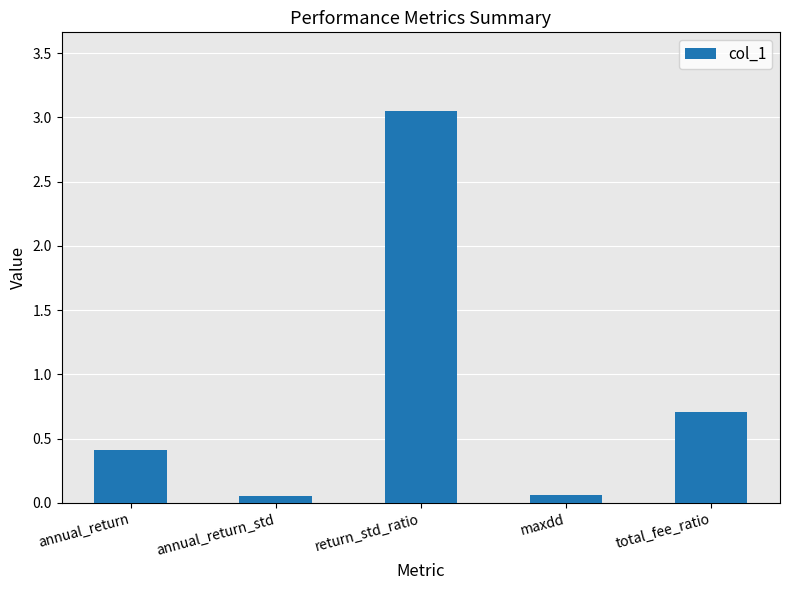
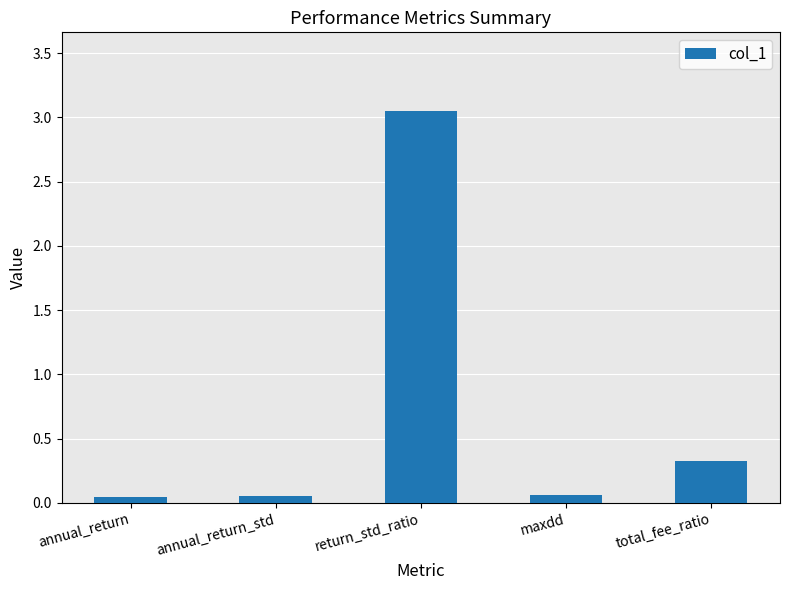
annual_return: 0.41 -> 0.05
total_fee_ratio: 0.71 -> 0.33
